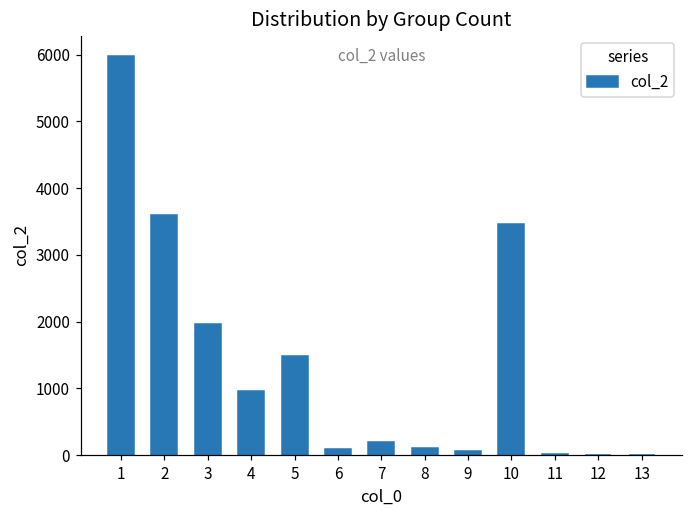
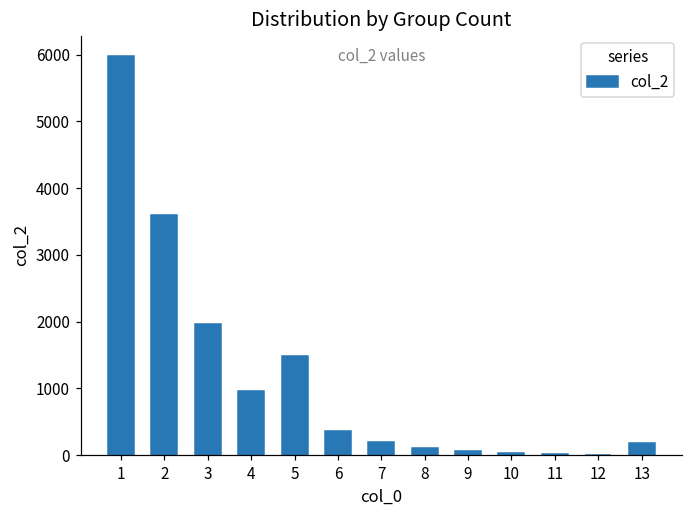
6: 100 -> 400
10: 3500 -> 0
13: 0 -> 200
